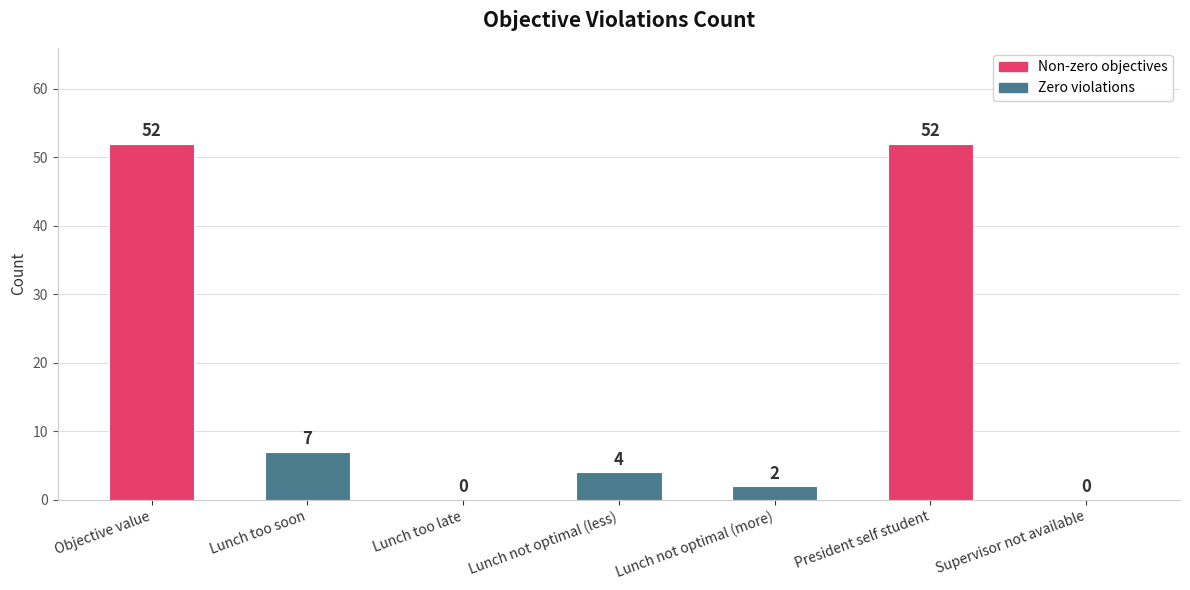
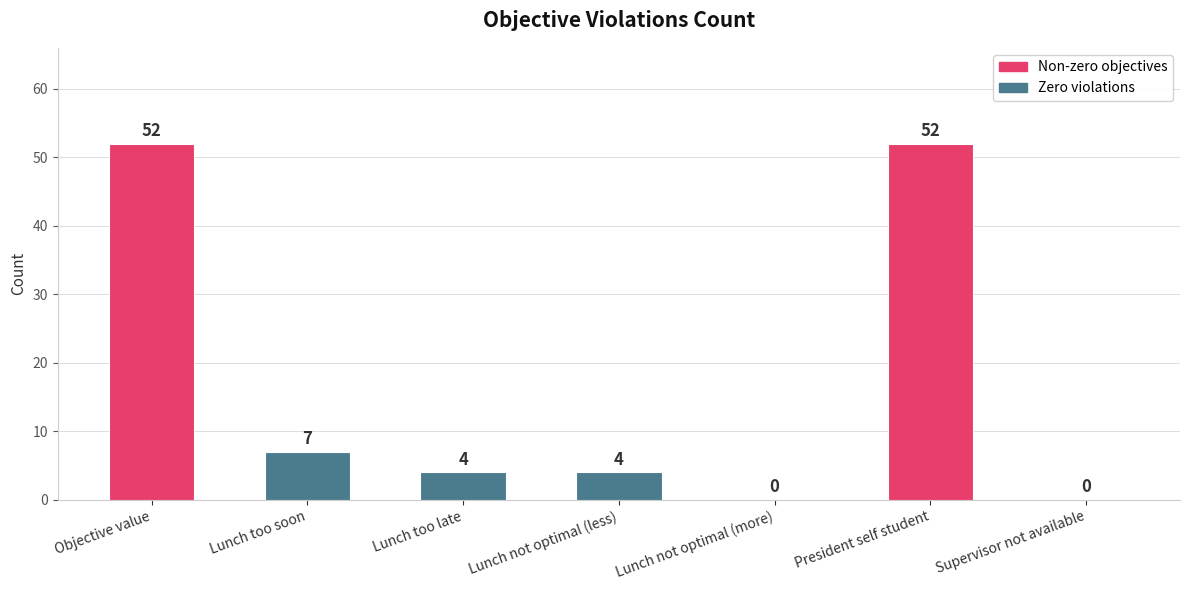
Lunch too late: 0 -> 4
Lunch not optimal (more): 2 -> 0
